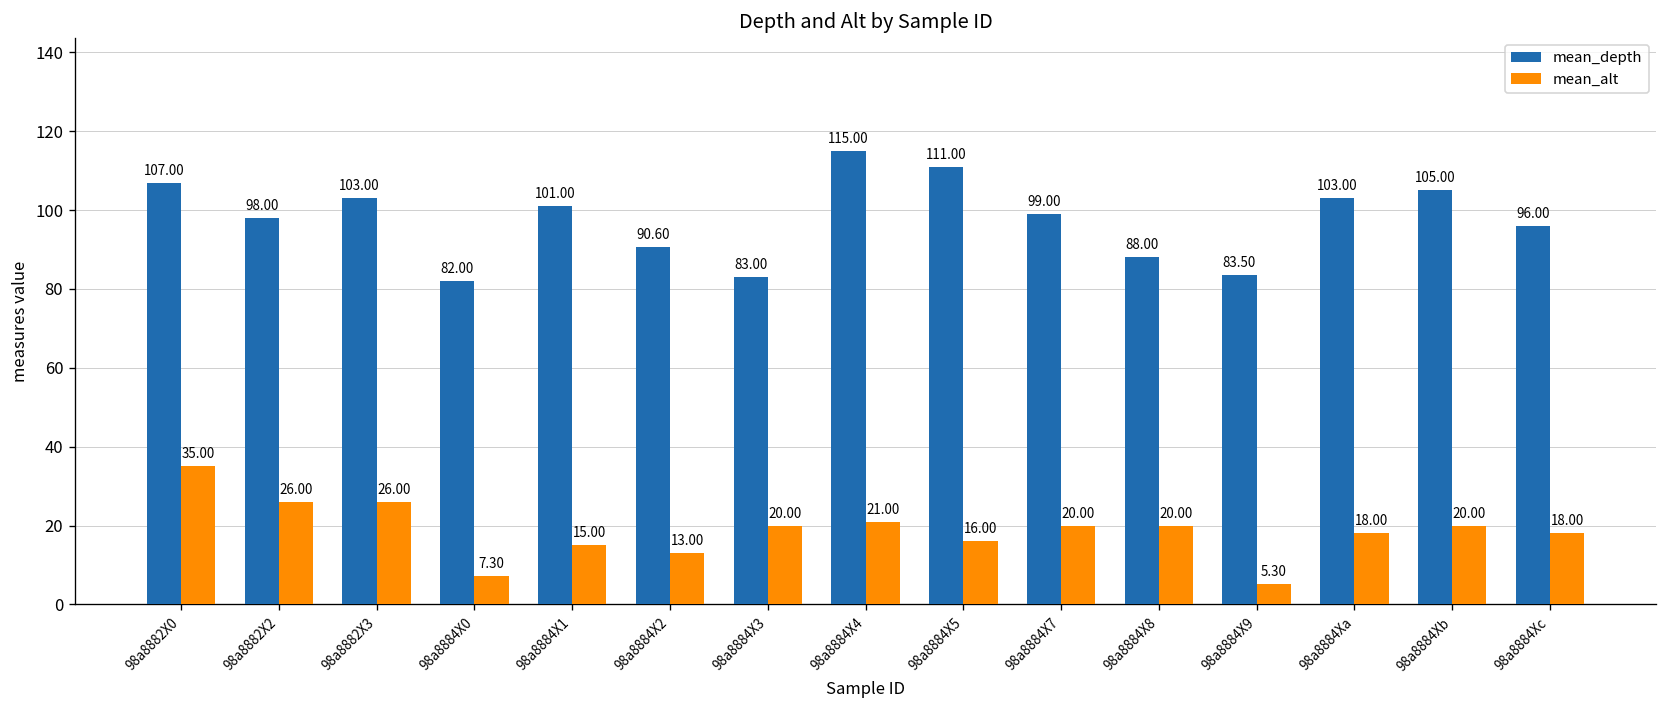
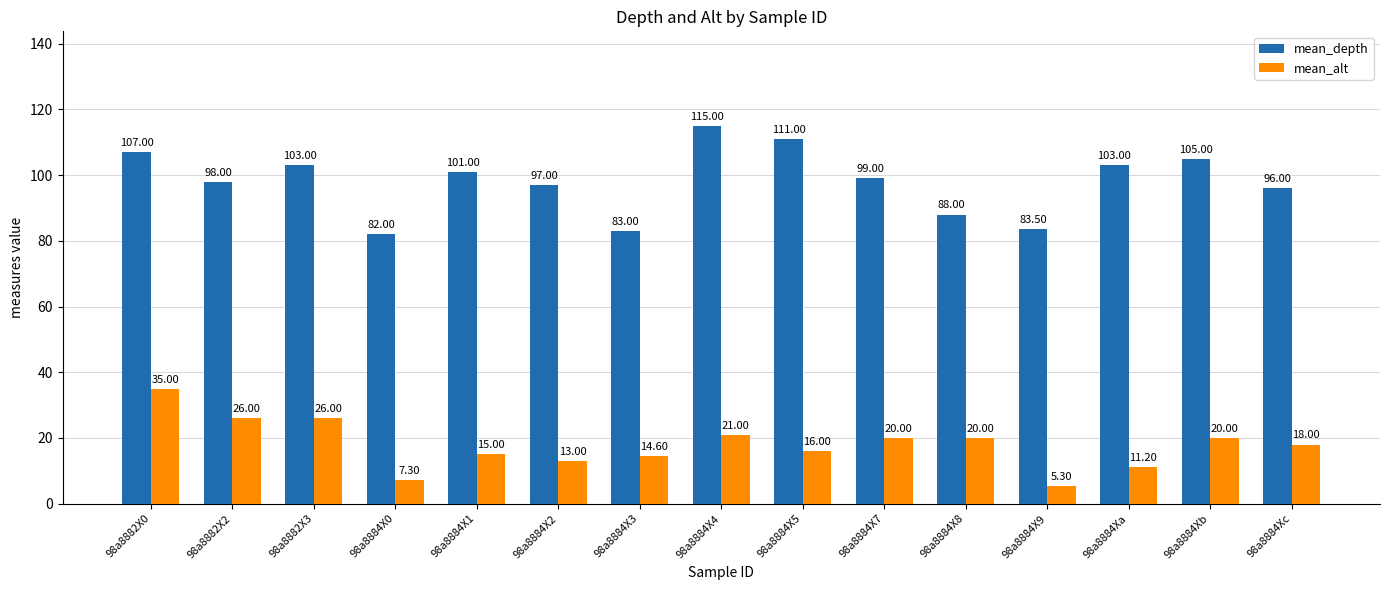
mean_depth, 98a8884X2: 90.60 -> 97.00
mean_alt, 98a8884X3: 20.00 -> 14.60
mean_alt, 98a8884Xa: 18.00 -> 11.20
